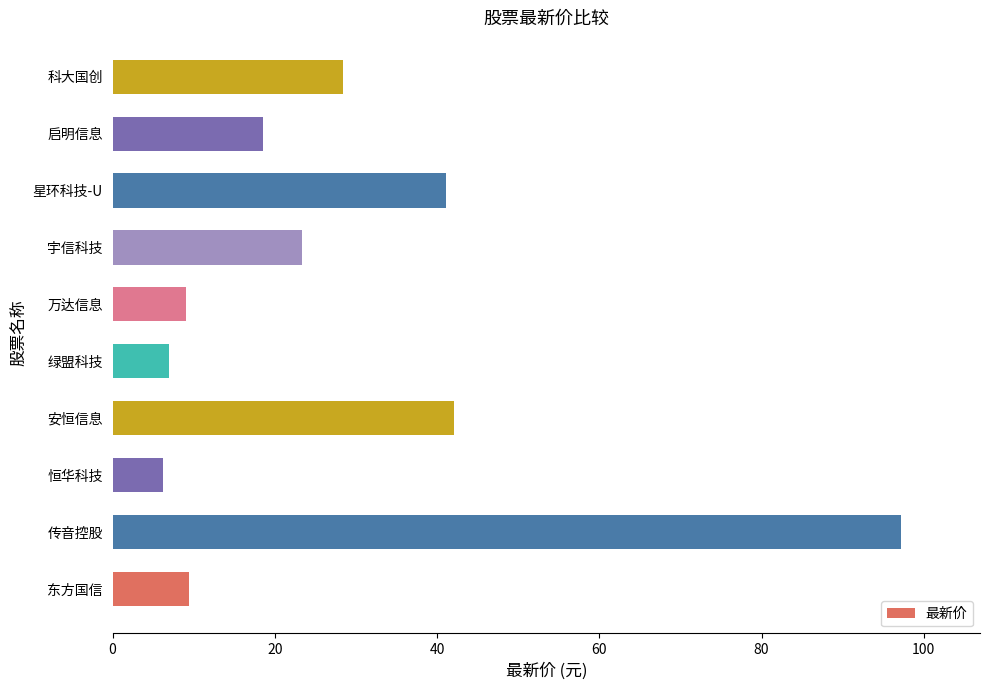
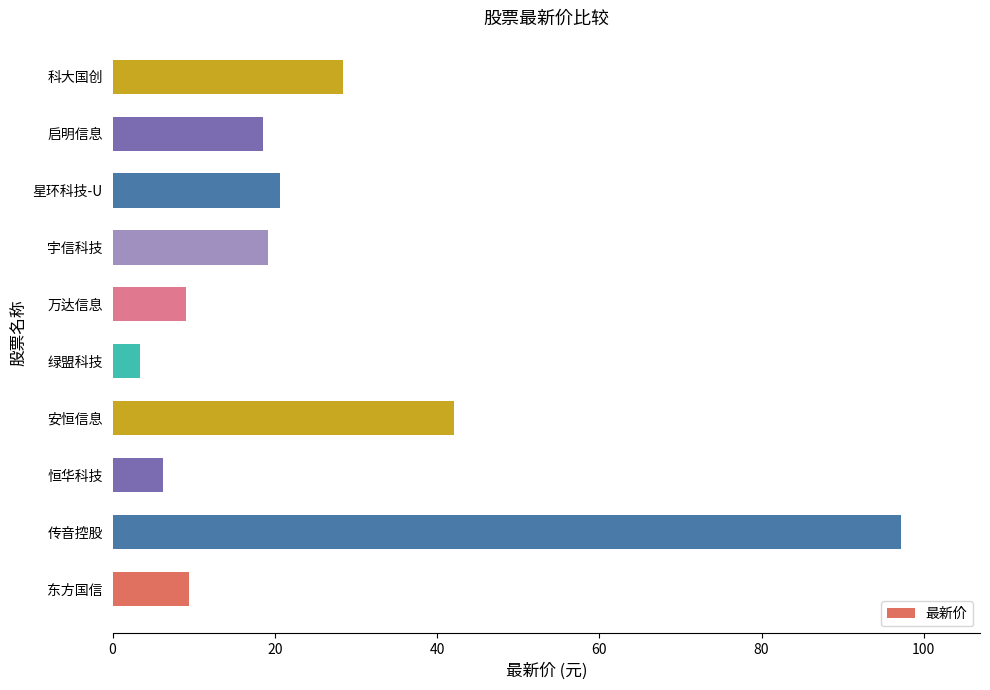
星环科技-U: 41 -> 21
宇信科技: 23 -> 19
绿盟科技: 7 -> 3
